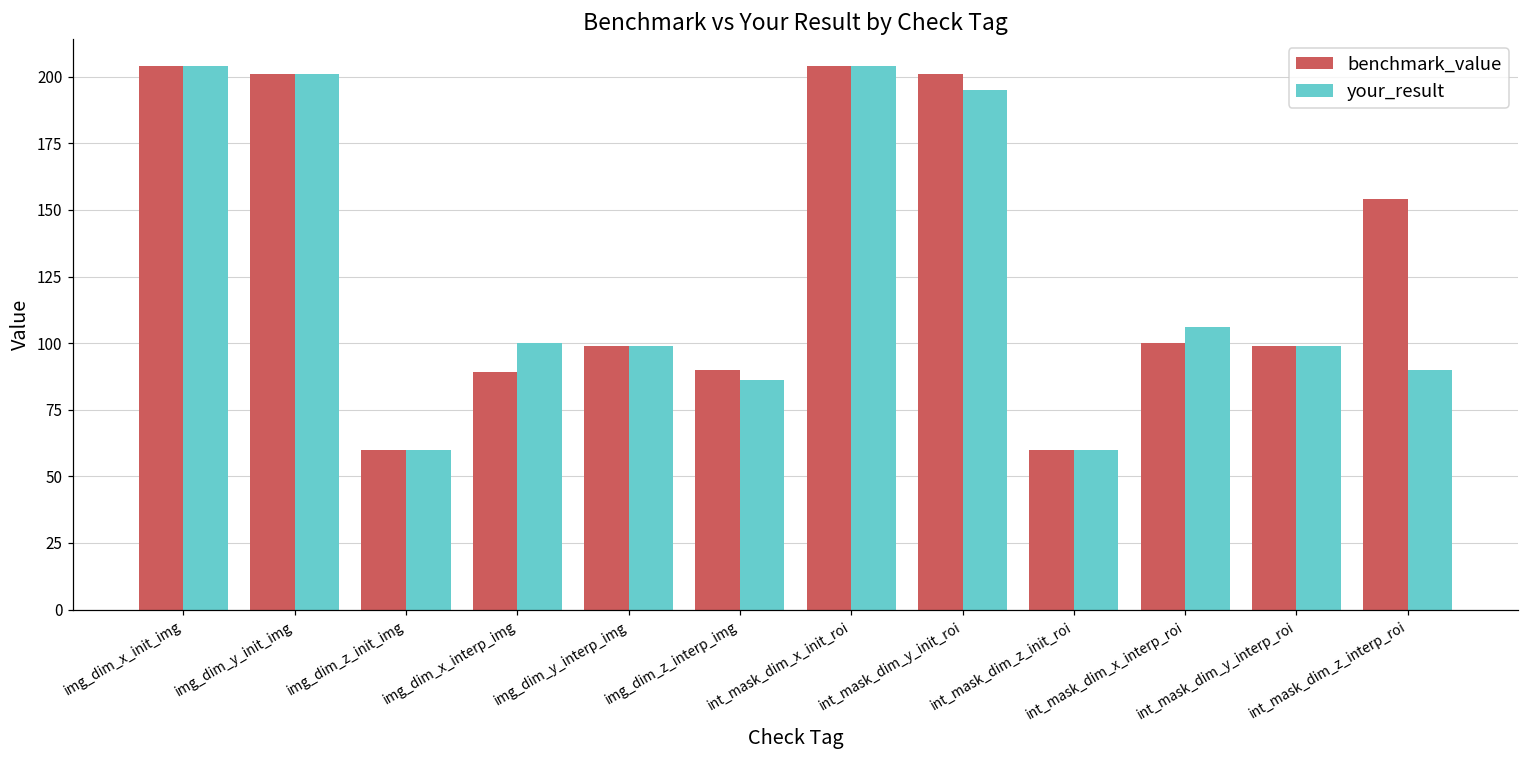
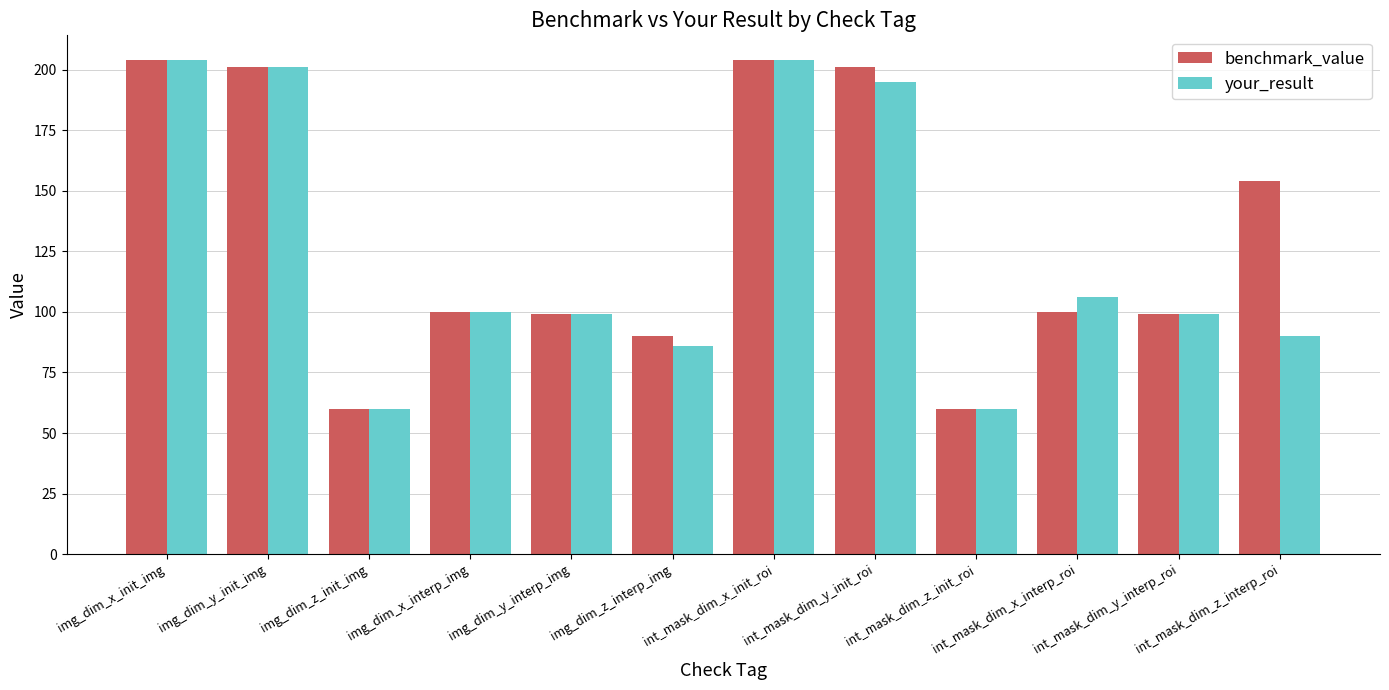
benchmark_value, img_dim_x_interp_img: 89 -> 100
